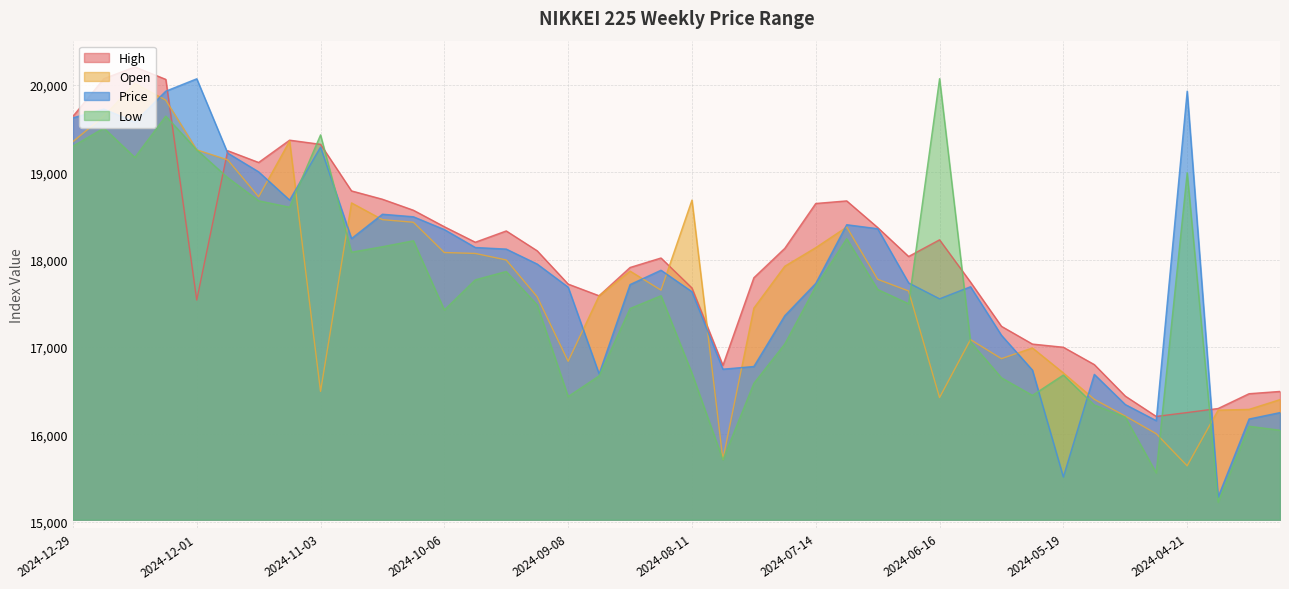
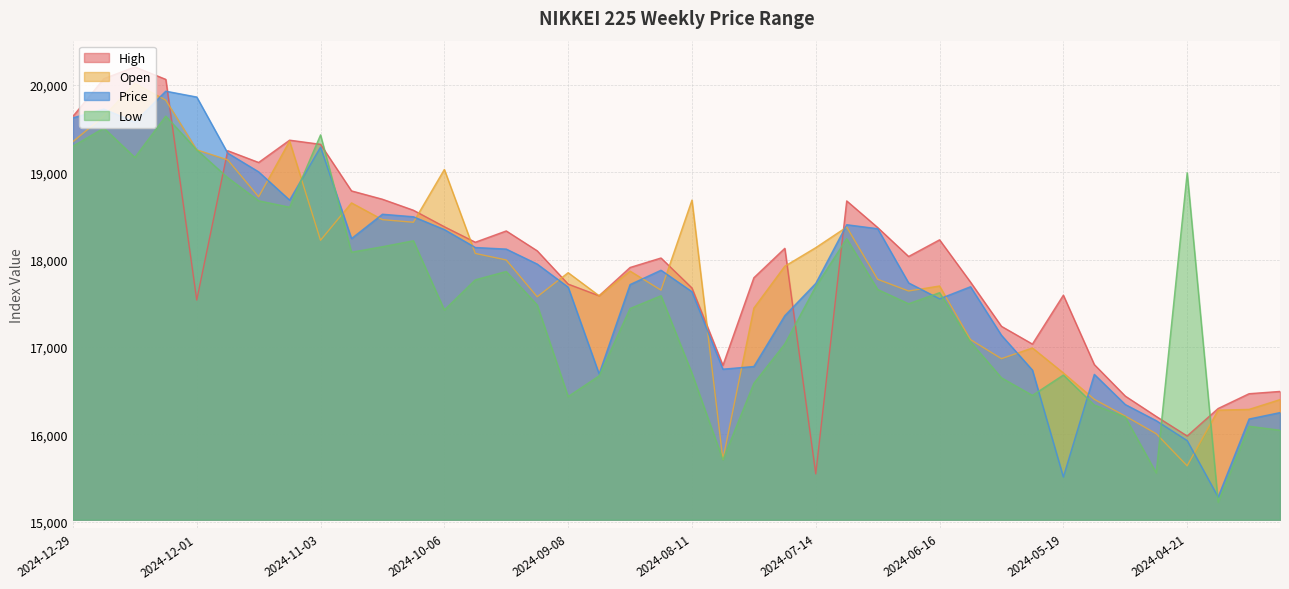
Price, 2024-12-01: 20,100 -> 19,900
Open, 2024-11-03: 16,500 -> 18,200
Open, 2024-10-06: 18,100 -> 19,000
Open, 2024-09-08: 16,800 -> 17,800
High, 2024-07-14: 18,600 -> 15,500
Open, 2024-06-16: 16,400 -> 17,700
Low, 2024-06-16: 20,100 -> 17,600
High, 2024-05-19: 17,000 -> 17,600
High, 2024-04-21: 16,200 -> 16,000
Price, 2024-04-21: 19,900 -> 15,900
